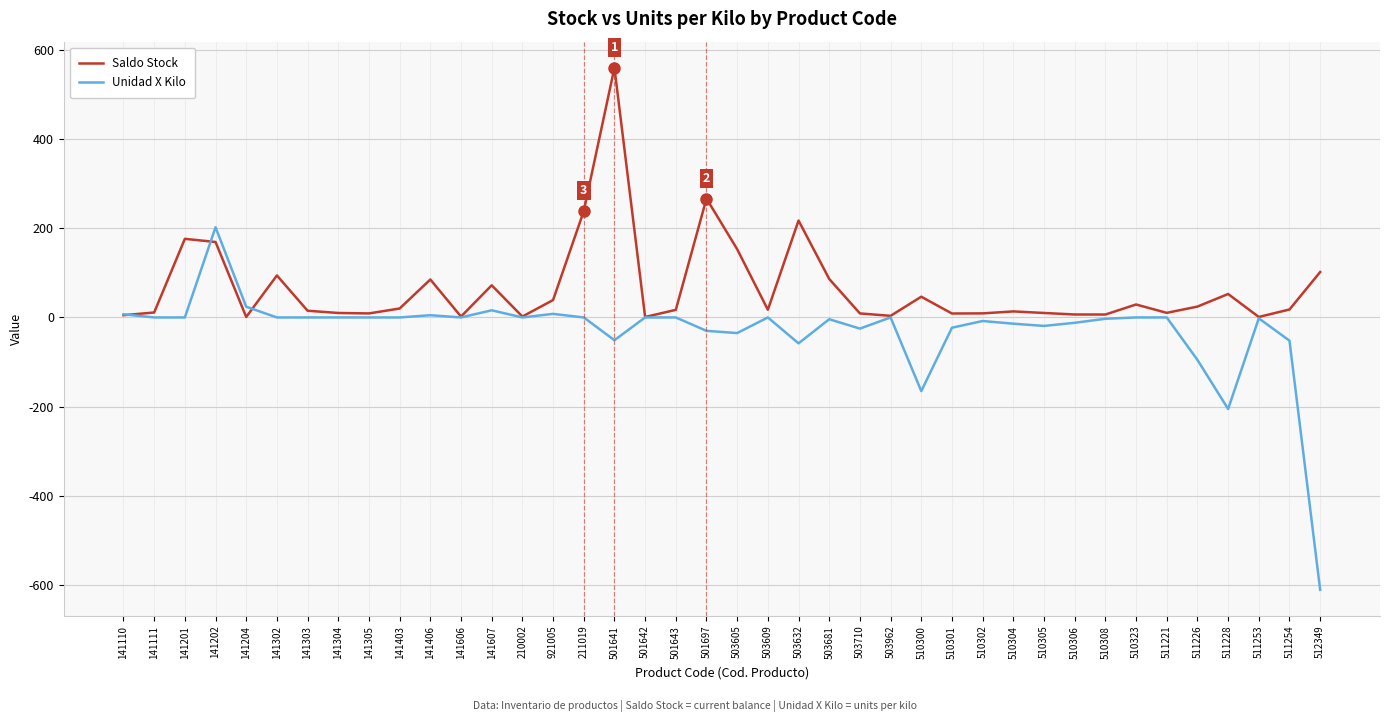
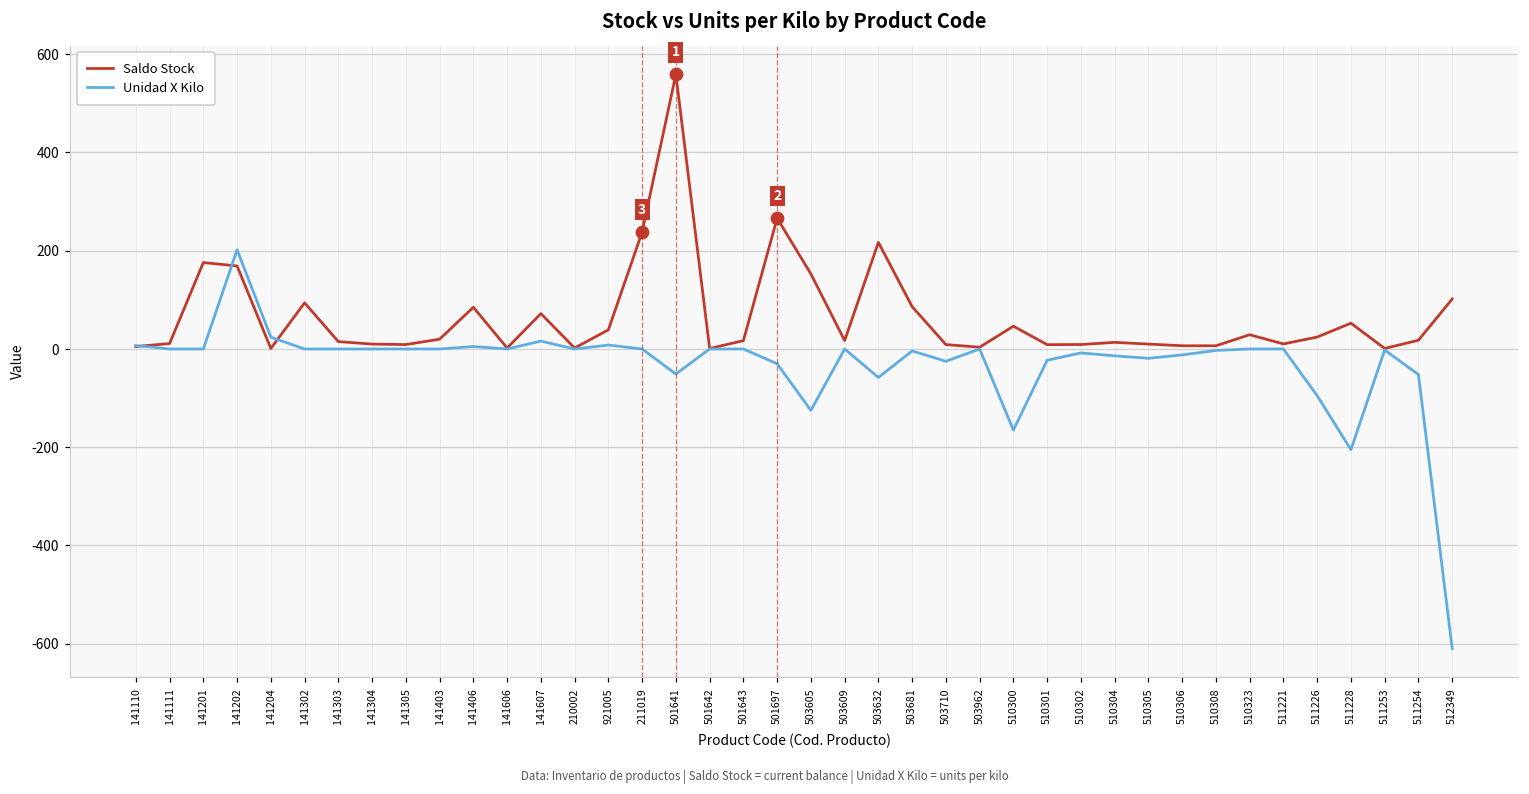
Unidad X Kilo, 503605: -40 -> -130
